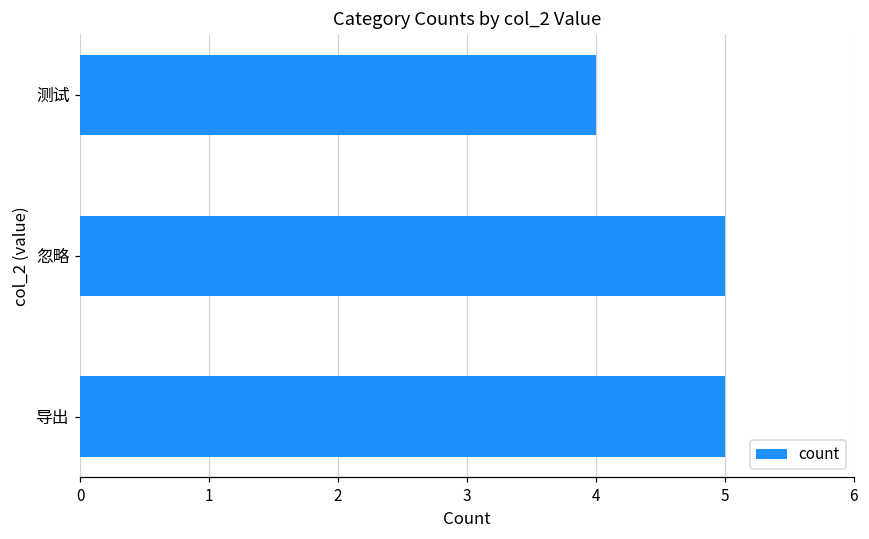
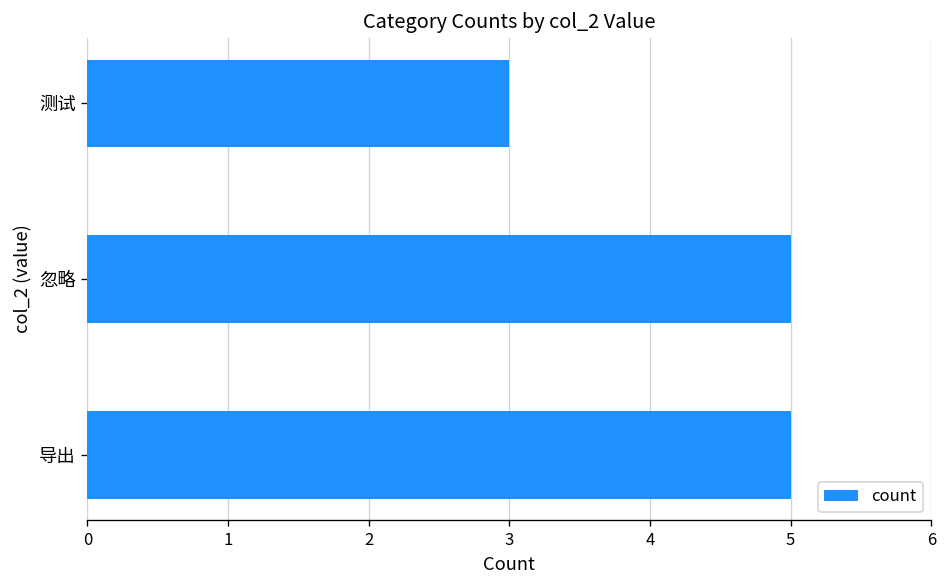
测试: 4 -> 3
